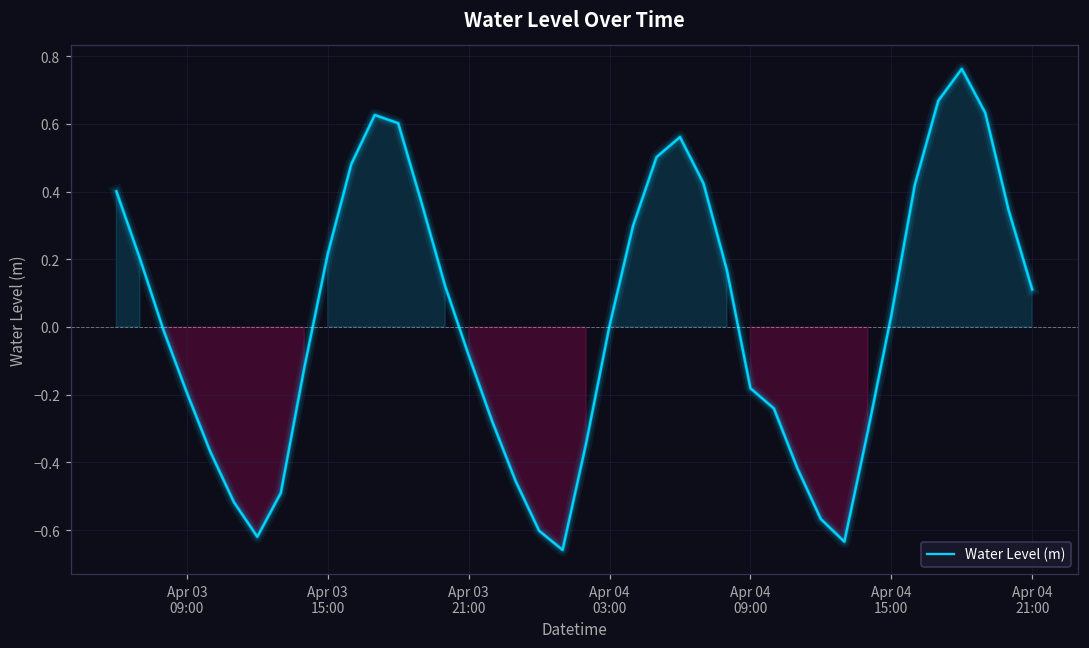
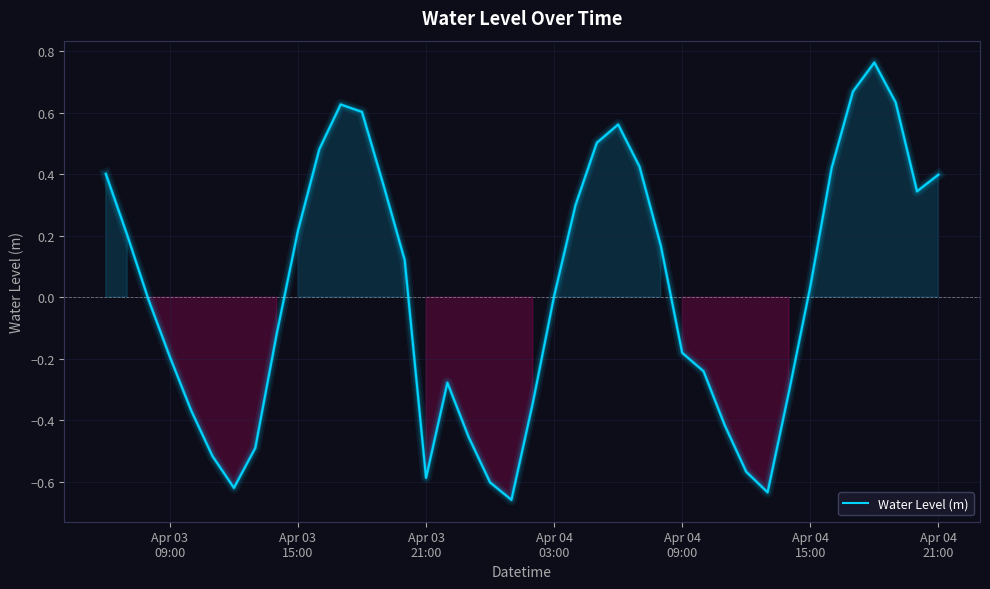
Apr 03 21:00: -0.08 -> -0.59
Apr 04 21:00: 0.11 -> 0.40
